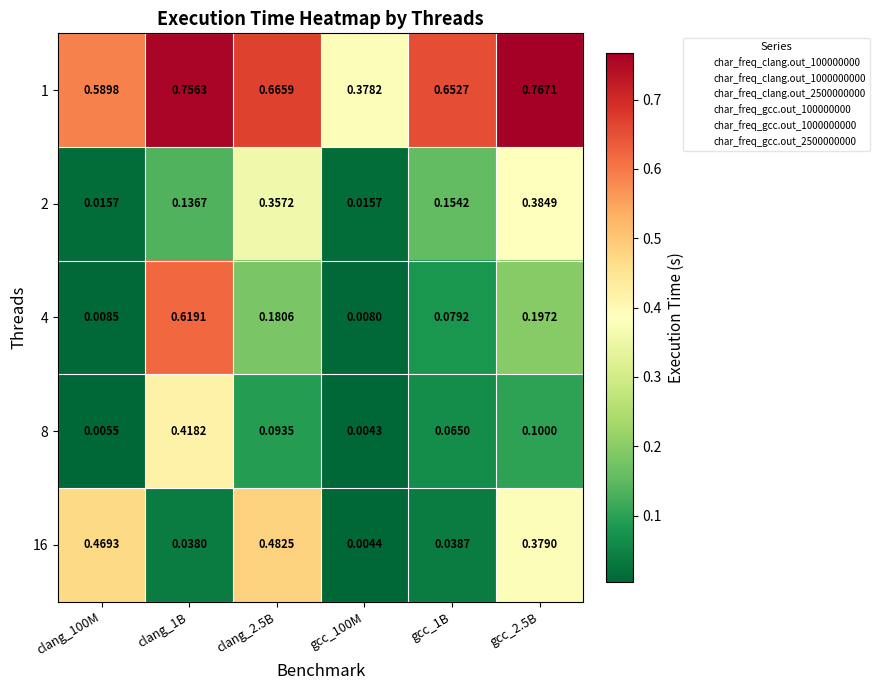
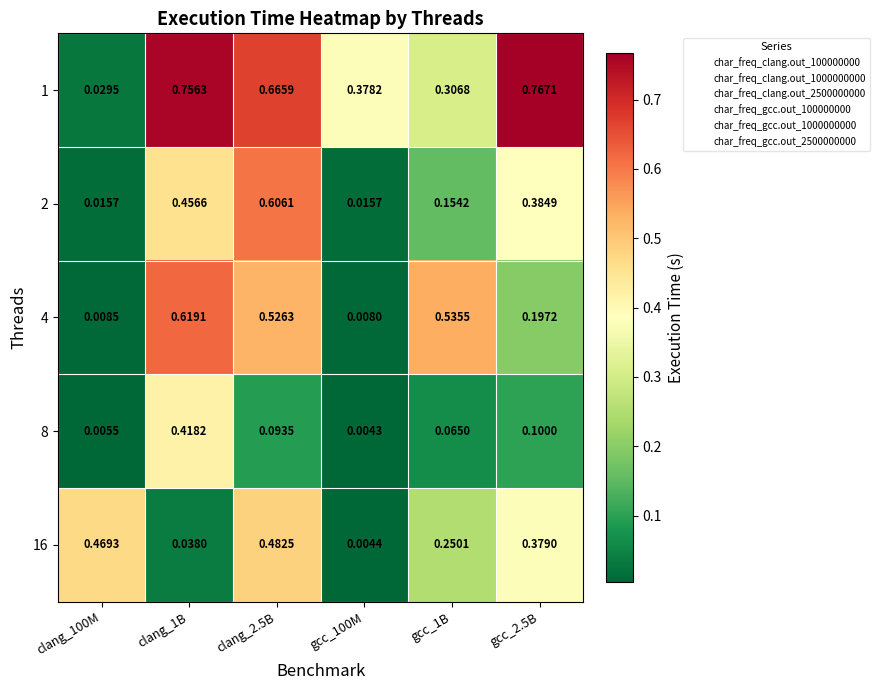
1, clang_100M: 0.5898 -> 0.0295
1, gcc_1B: 0.6527 -> 0.3068
2, clang_1B: 0.1367 -> 0.4566
2, clang_2.5B: 0.3572 -> 0.6061
4, clang_2.5B: 0.1806 -> 0.5263
4, gcc_1B: 0.0792 -> 0.5355
16, gcc_1B: 0.0387 -> 0.2501
